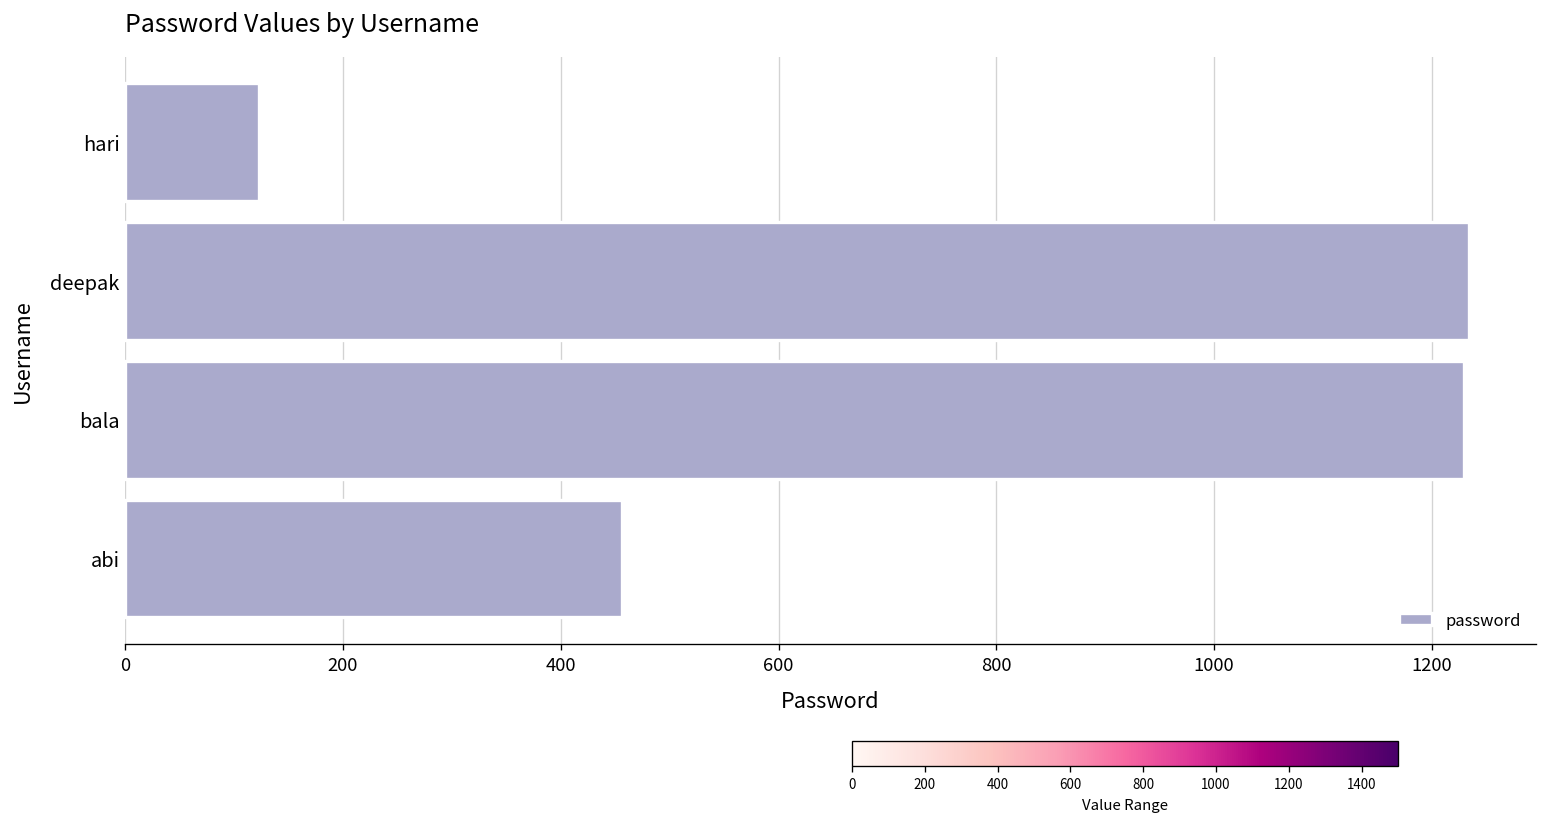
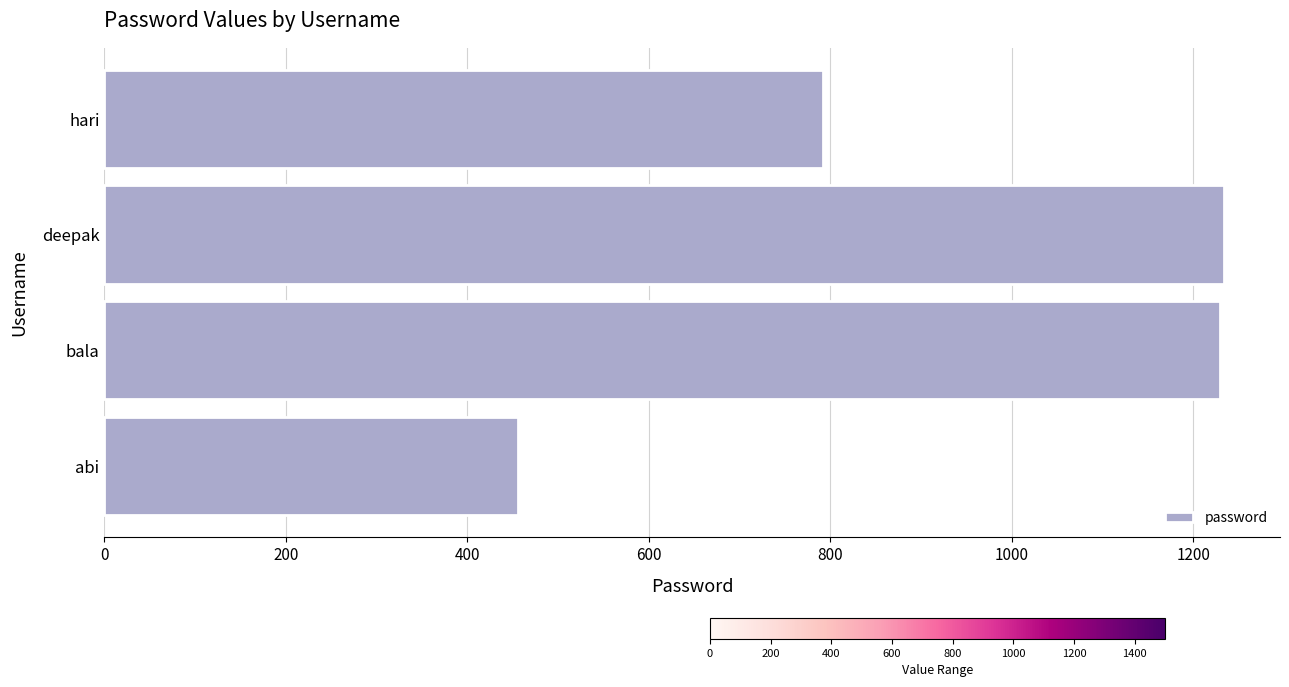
hari: 120 -> 790
